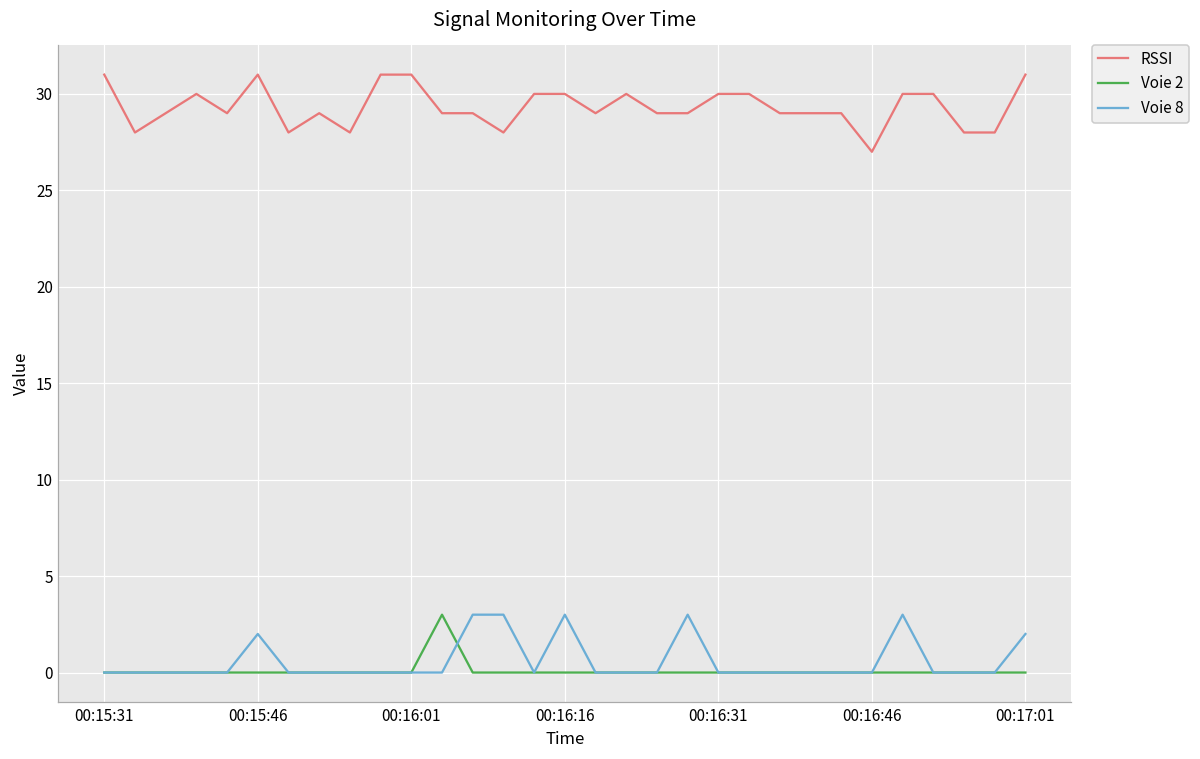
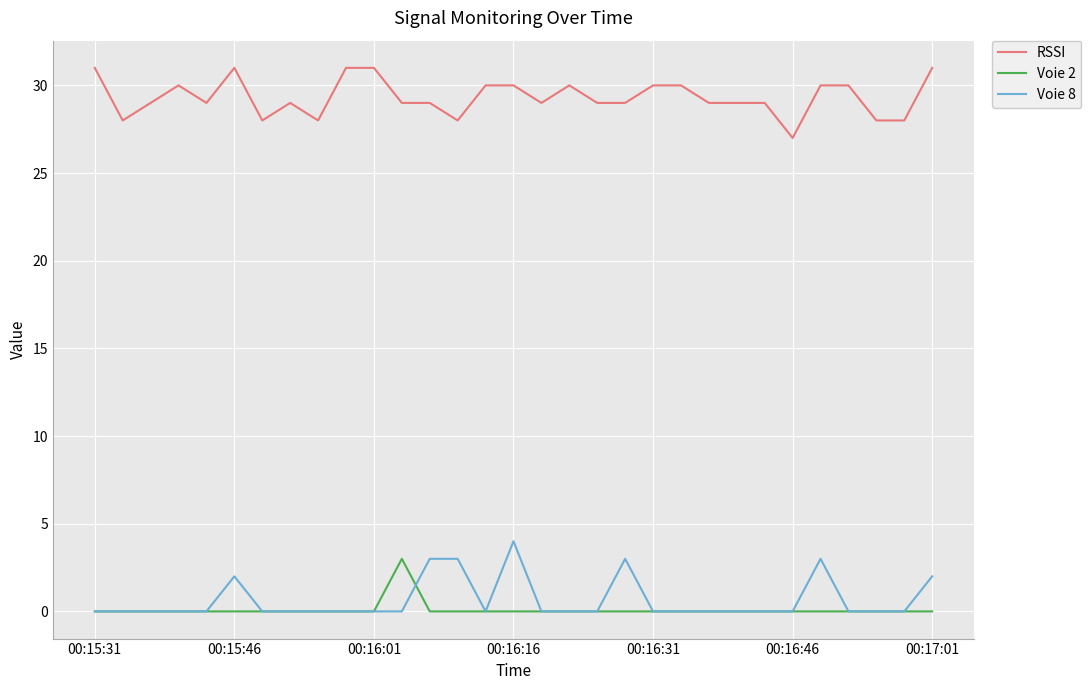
Voie 8, 00:16:16: 3 -> 4
